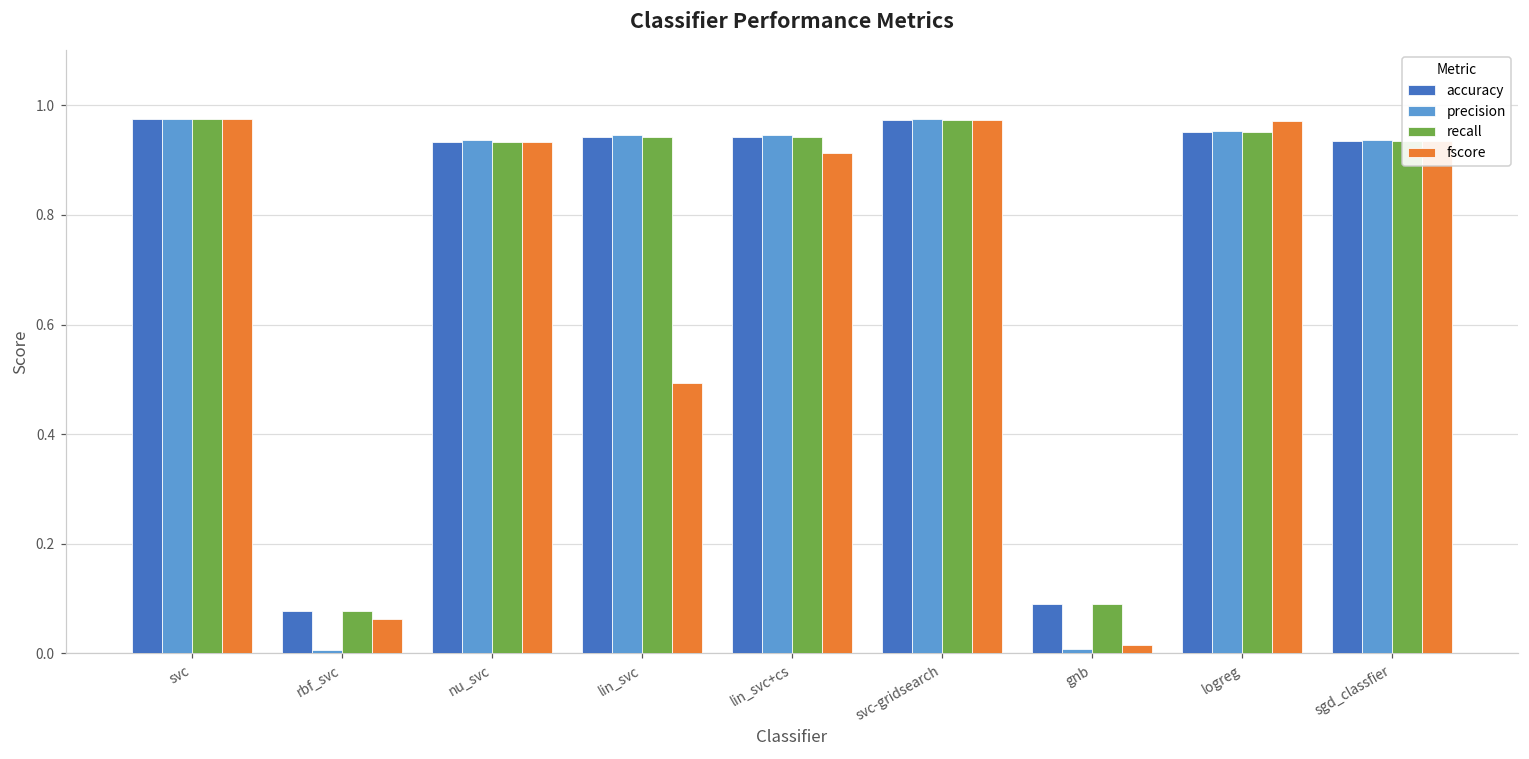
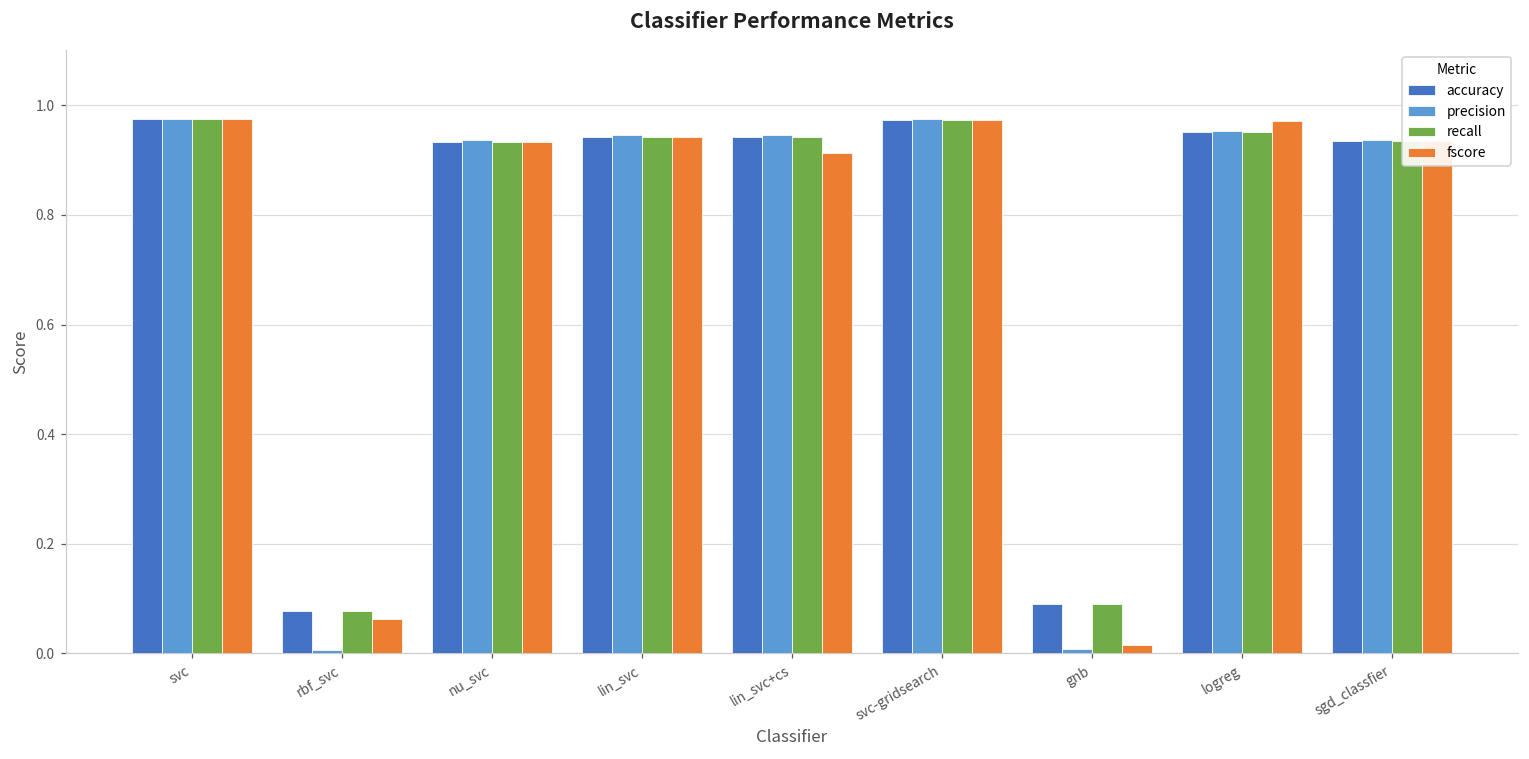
fscore, lin_svc: 0.49 -> 0.94
